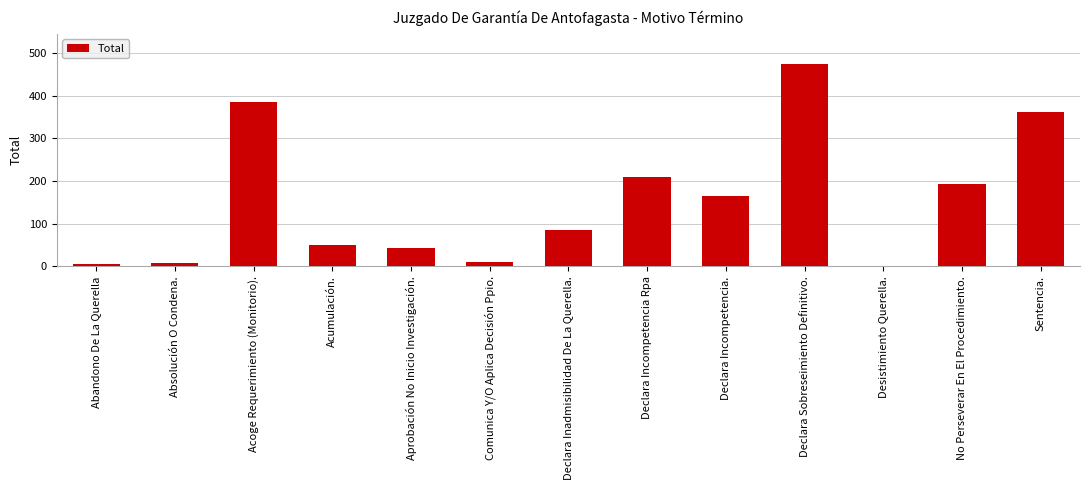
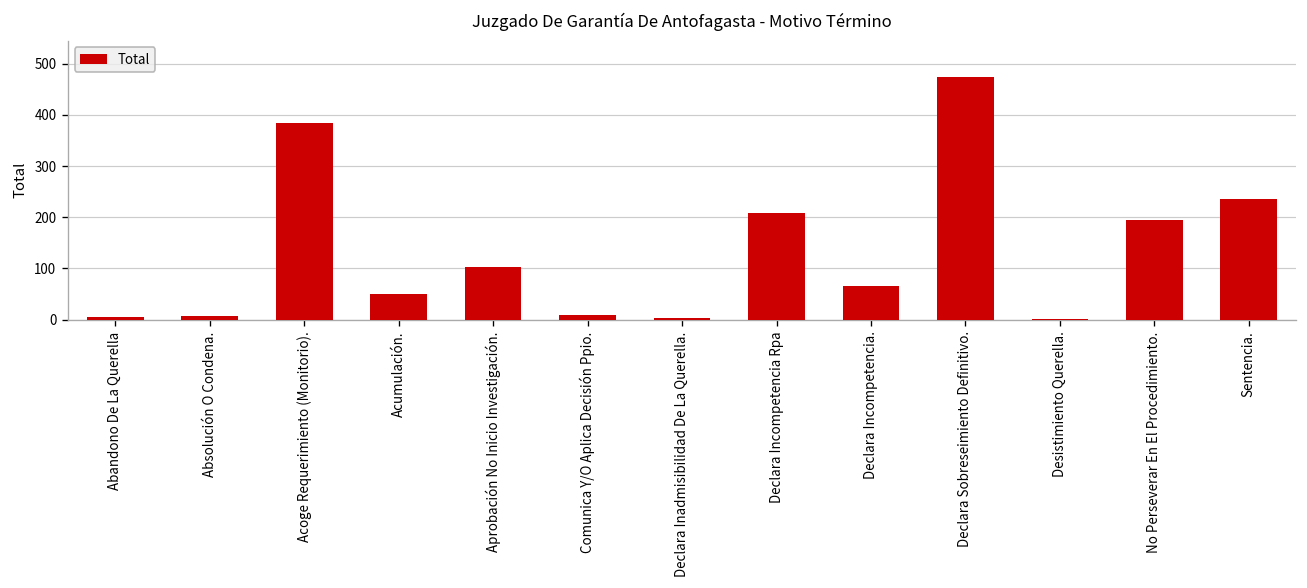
Aprobación No Inicio Investigación.: 40 -> 100
Declara Inadmisibilidad De La Querella.: 90 -> 0
Declara Incompetencia.: 170 -> 70
Sentencia.: 360 -> 240
